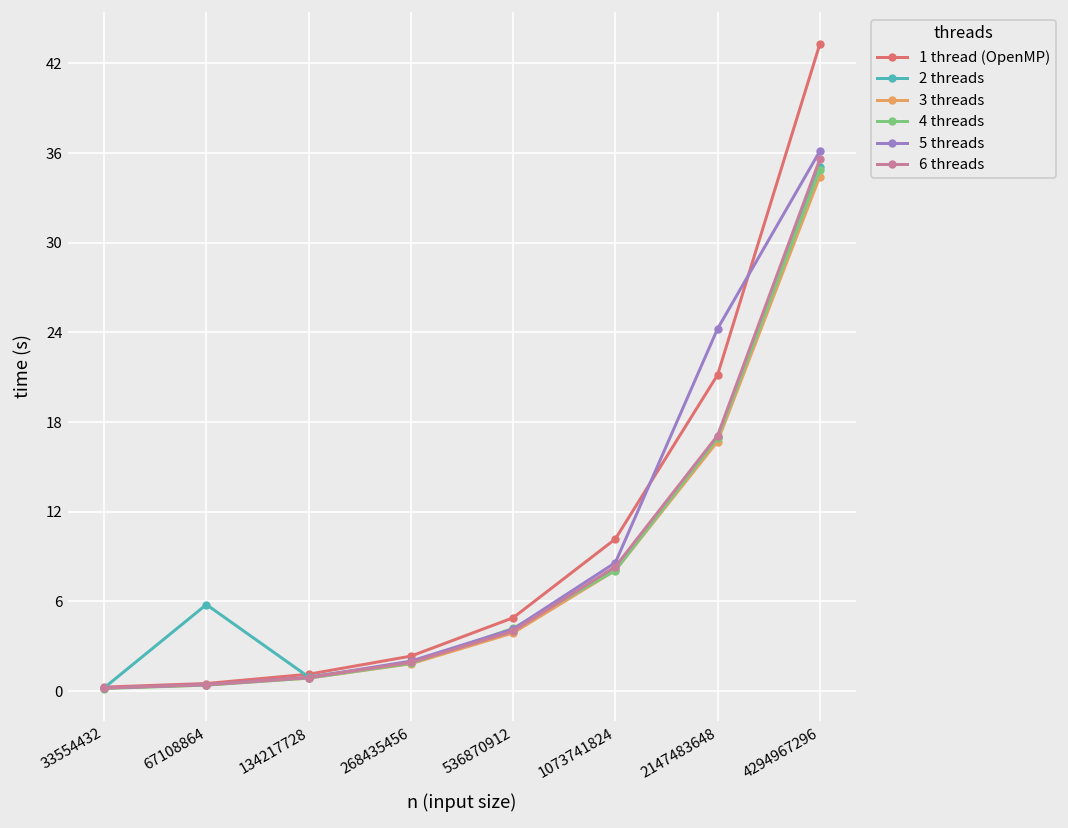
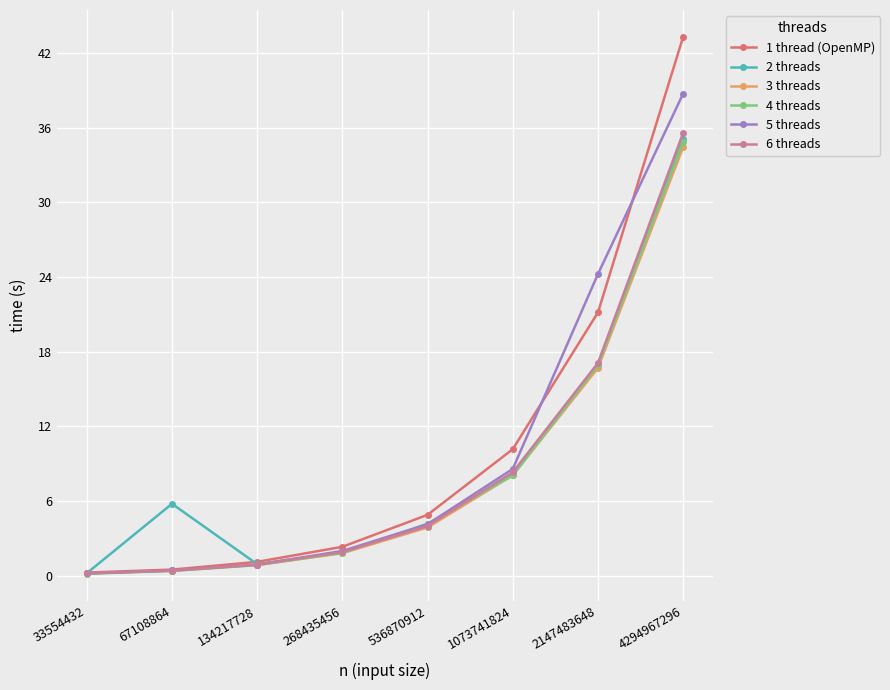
5 threads, 4294967296: 36.1 -> 38.7
